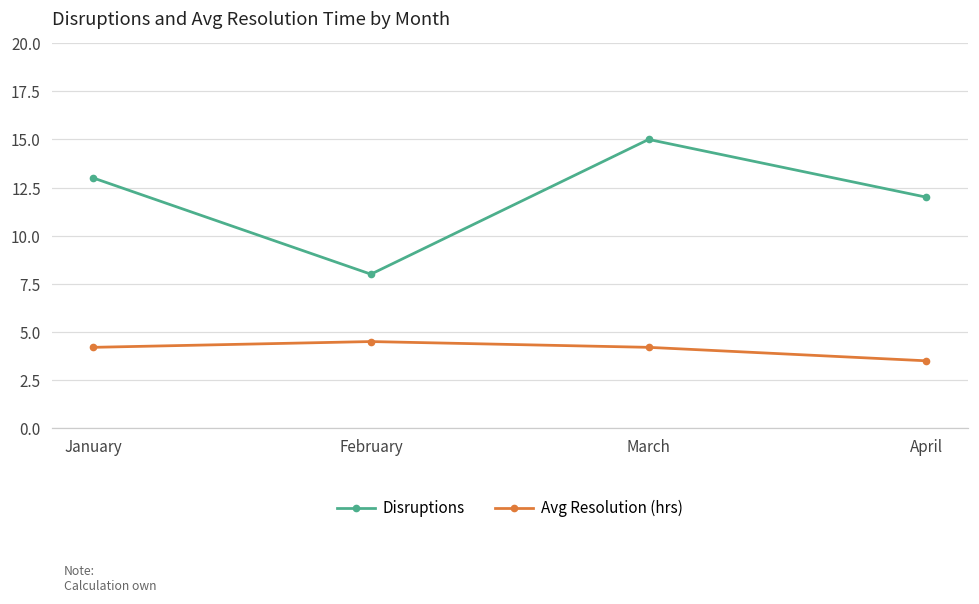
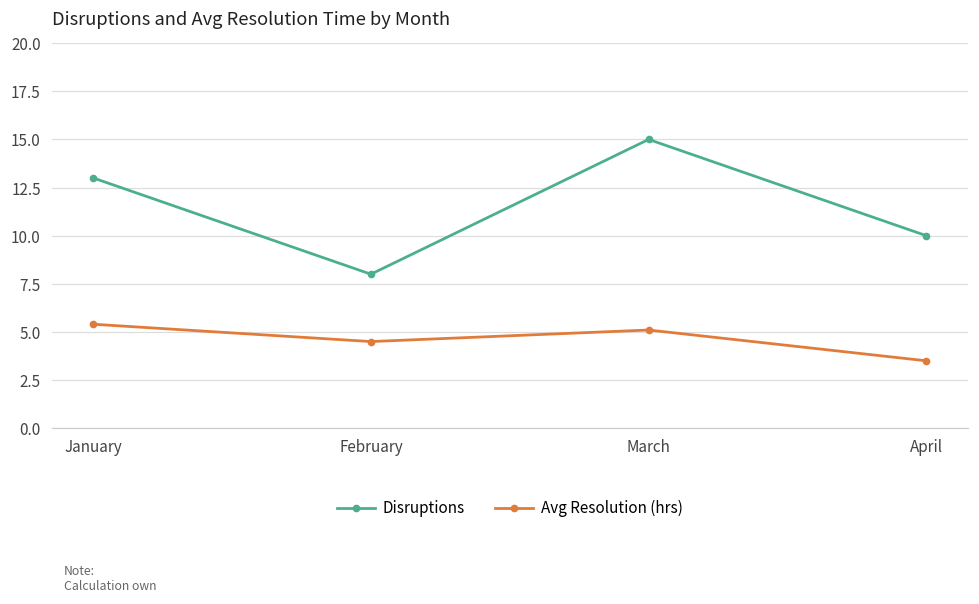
Avg Resolution (hrs), January: 4.2 -> 5.4
Avg Resolution (hrs), March: 4.2 -> 5.1
Disruptions, April: 12 -> 10
